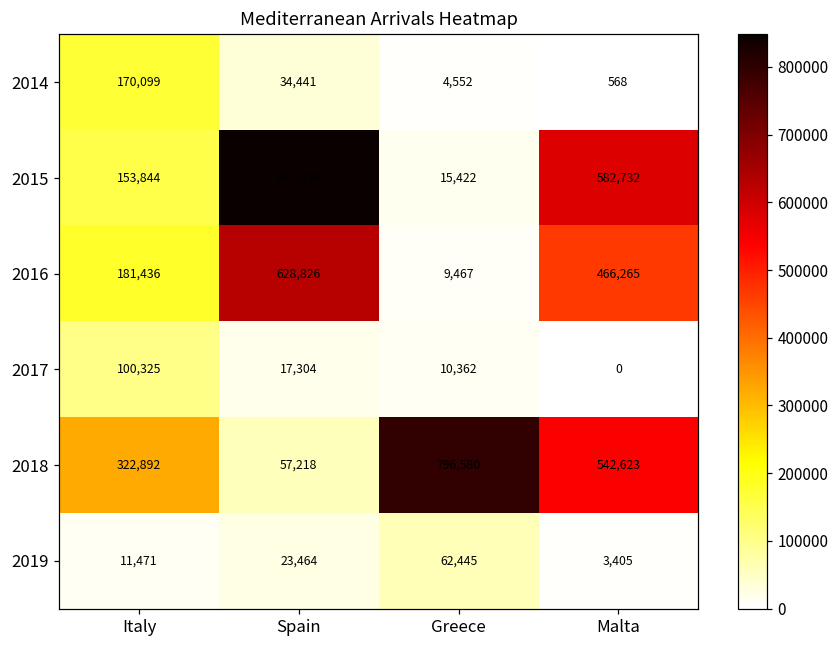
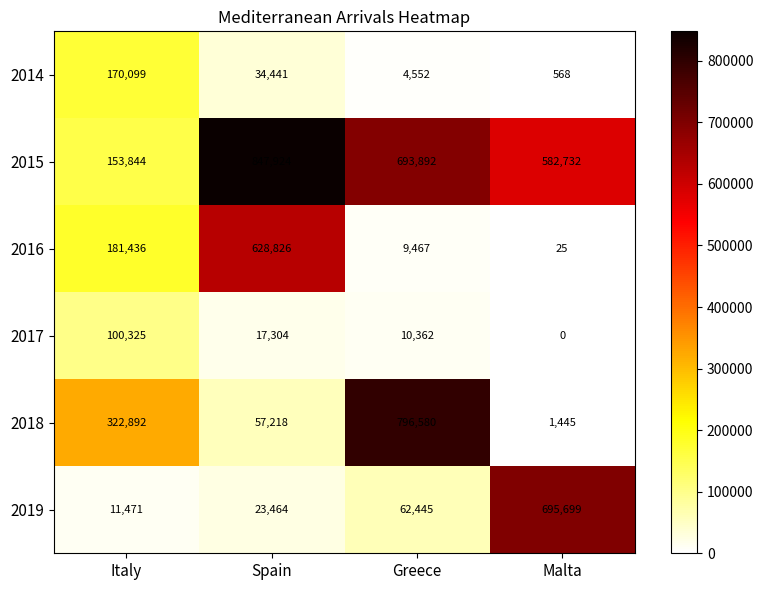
2015, Greece: 15,422 -> 693,892
2016, Malta: 466,265 -> 25
2018, Malta: 542,623 -> 1,445
2019, Malta: 3,405 -> 695,699
